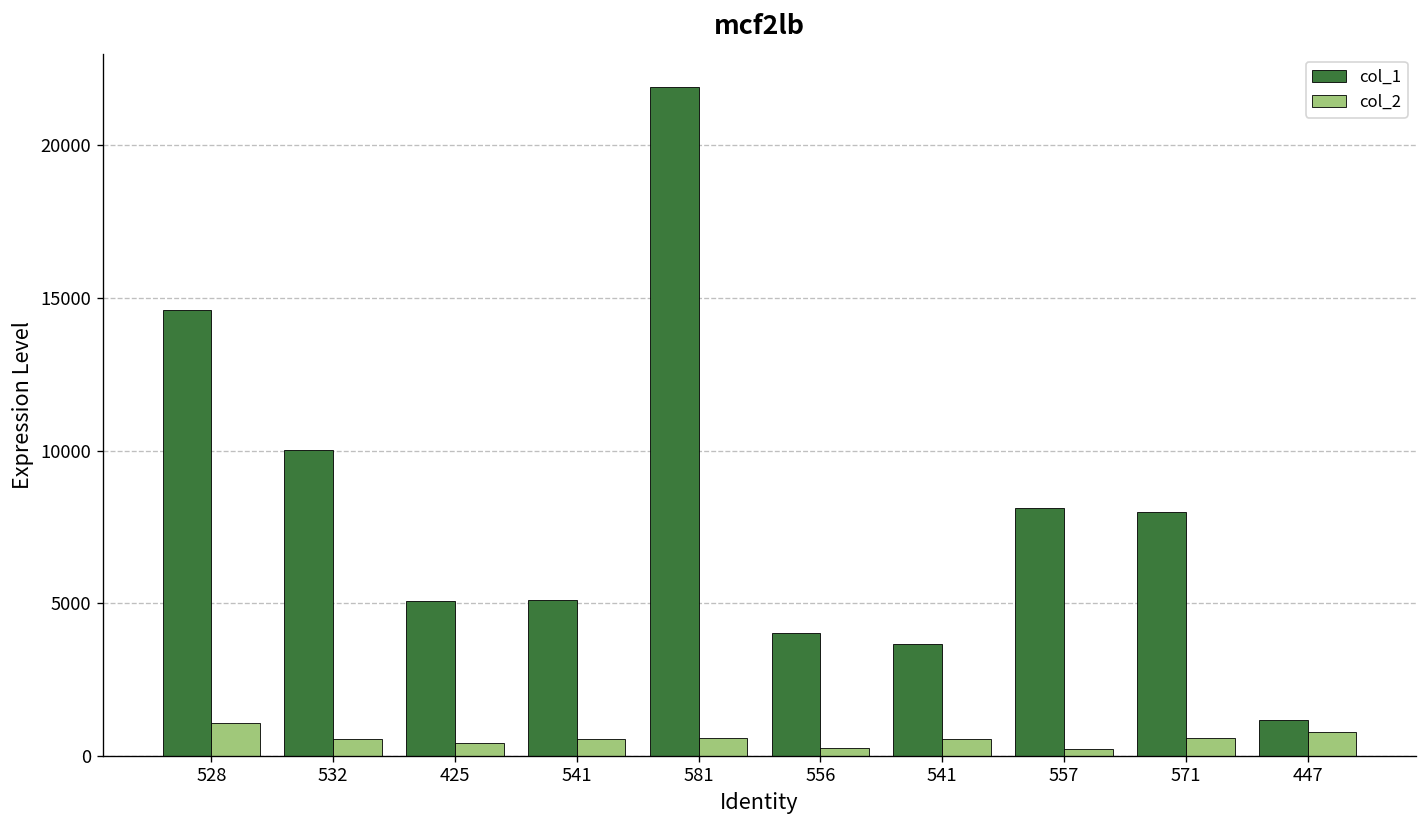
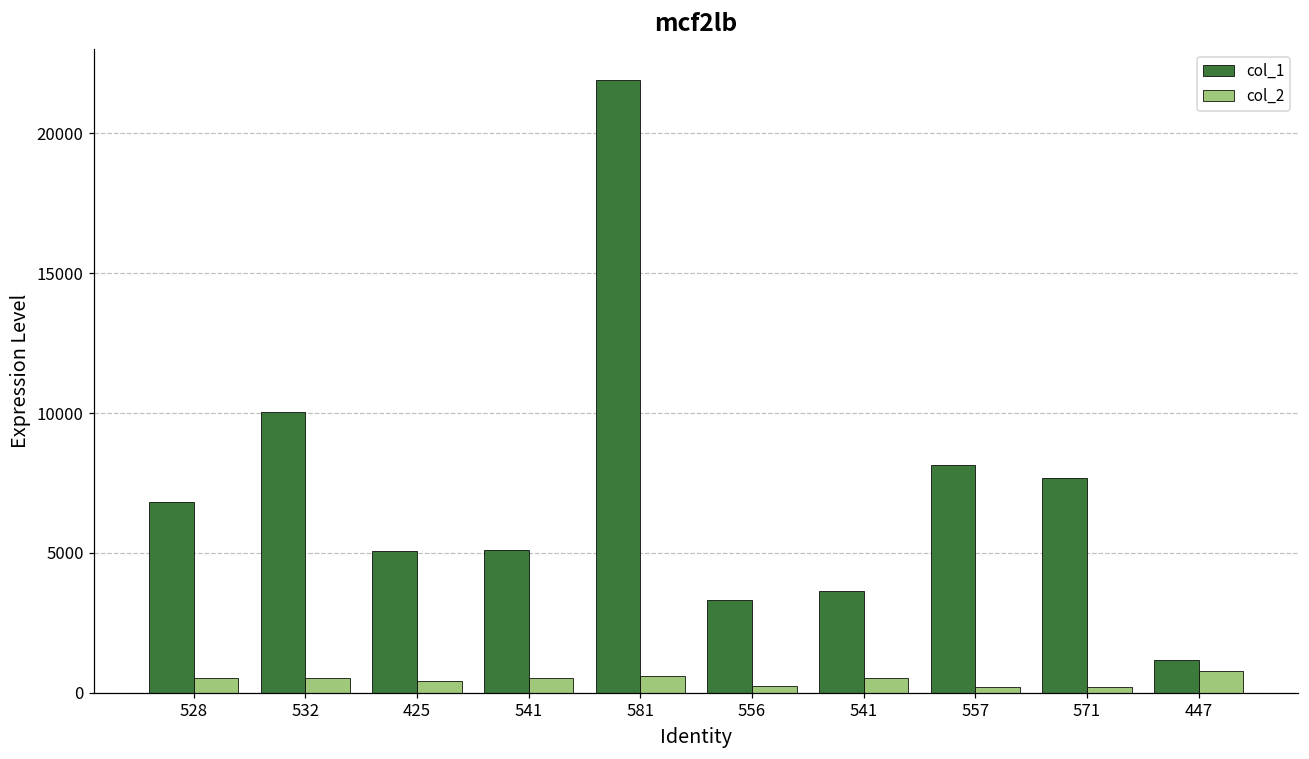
col_1, 528: 14600 -> 6800
col_2, 528: 1100 -> 500
col_1, 556: 4000 -> 3300
col_1, 571: 8000 -> 7700
col_2, 571: 600 -> 200
